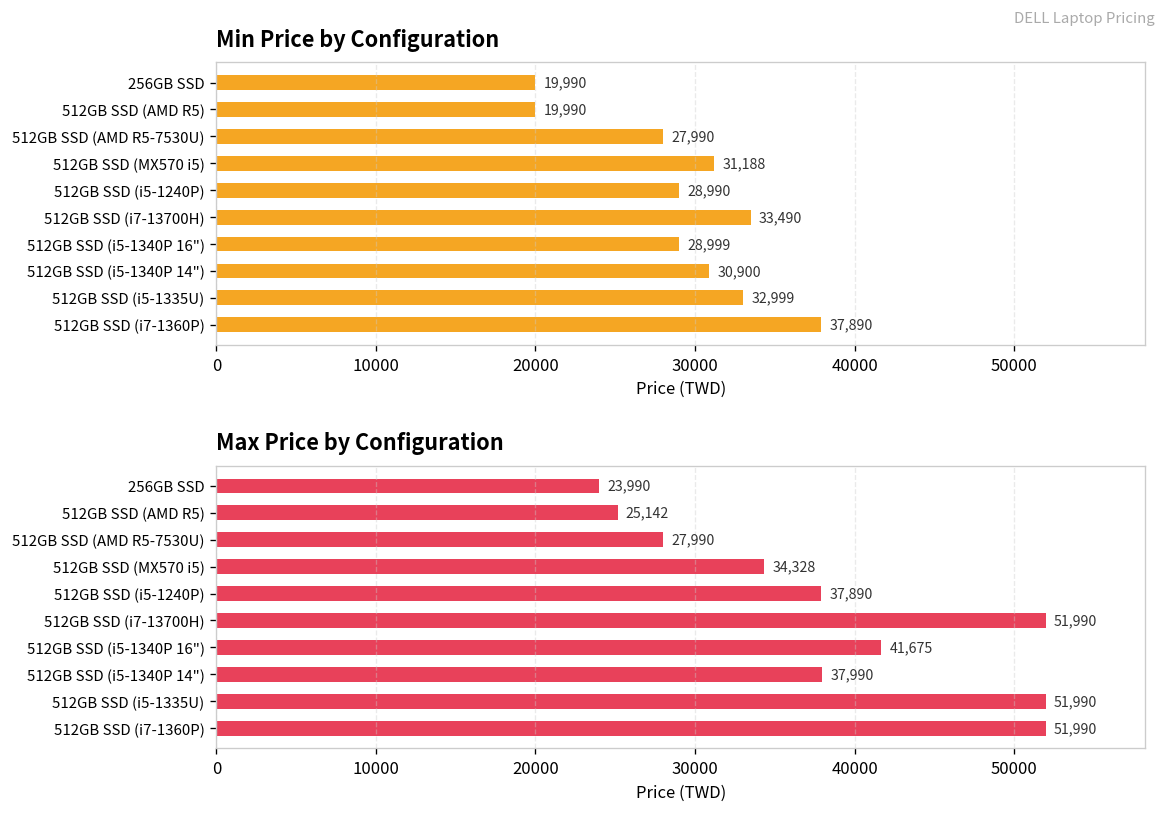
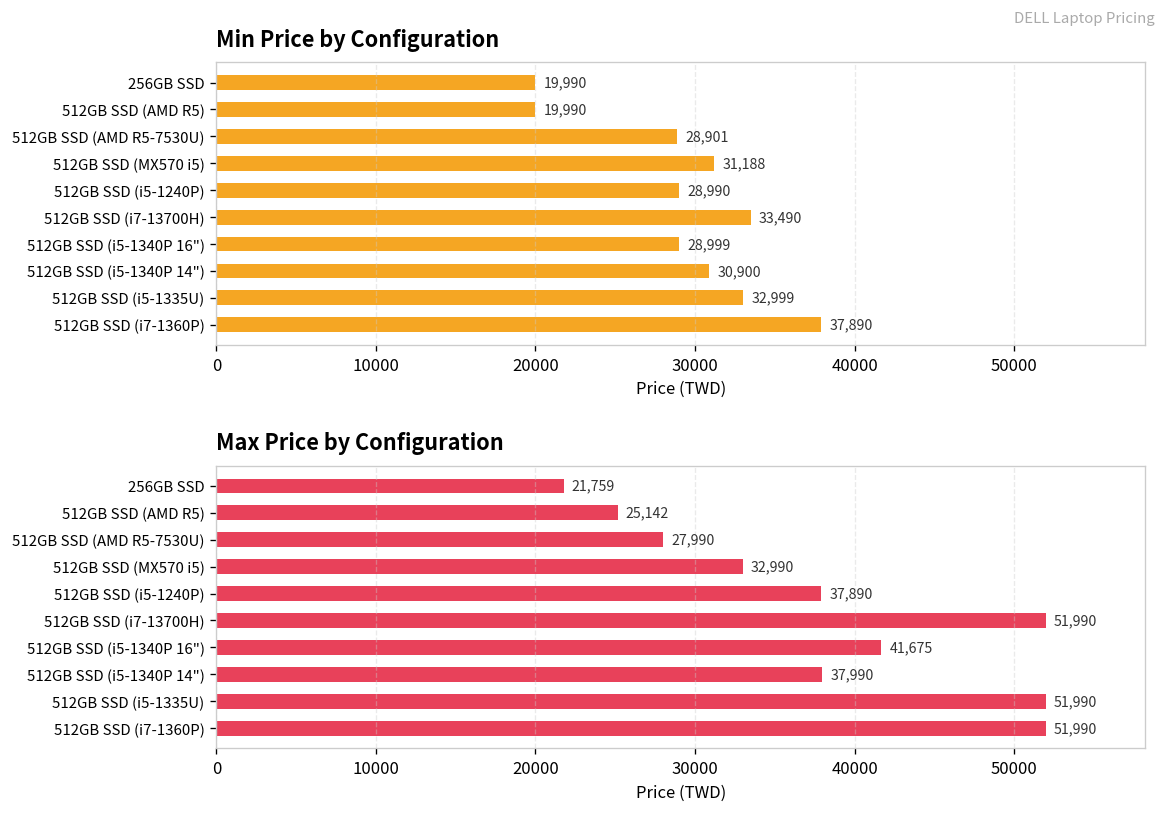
Min Price by Configuration, 512GB SSD (AMD R5-7530U): 27,990 -> 28,901
Max Price by Configuration, 256GB SSD: 23,990 -> 21,759
Max Price by Configuration, 512GB SSD (MX570 i5): 34,328 -> 32,990
